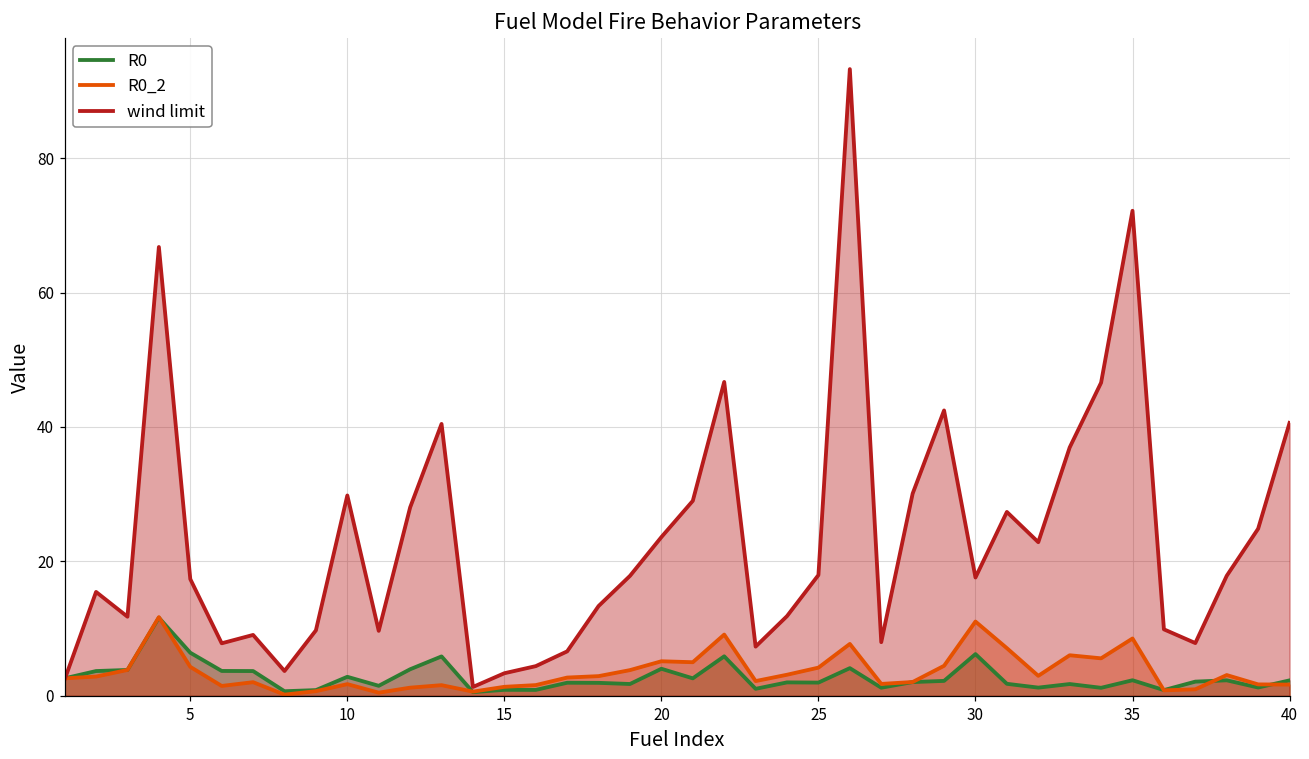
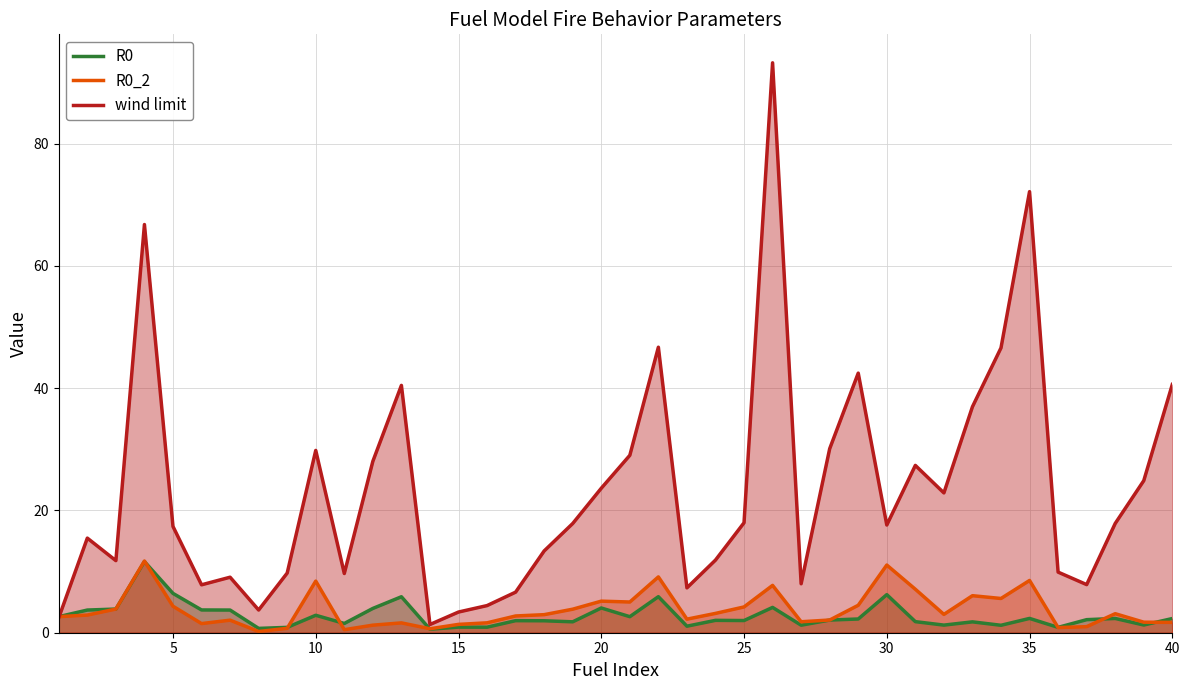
R0_2, 10: 2 -> 8
